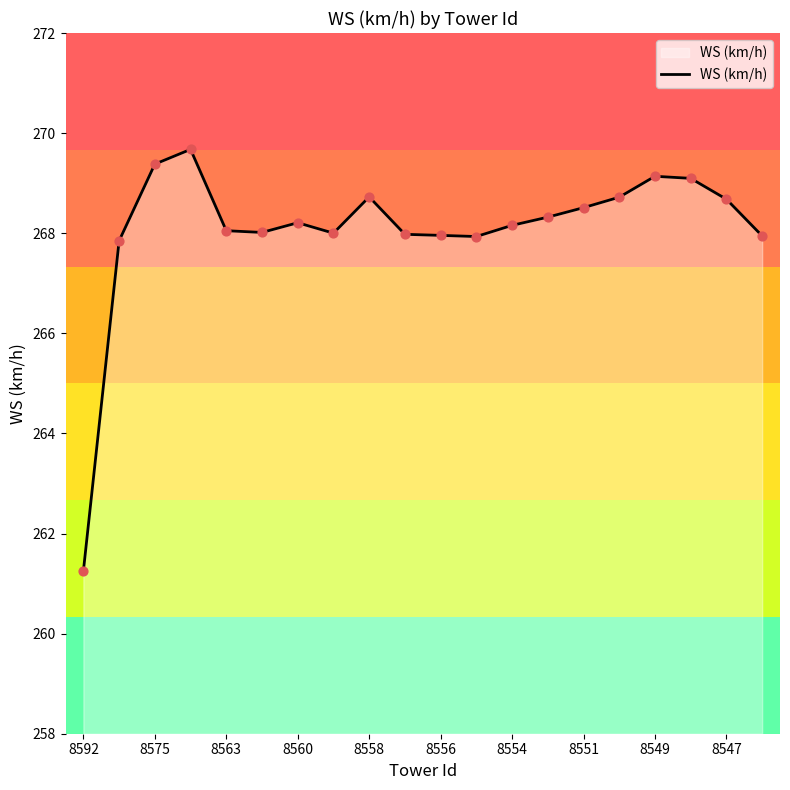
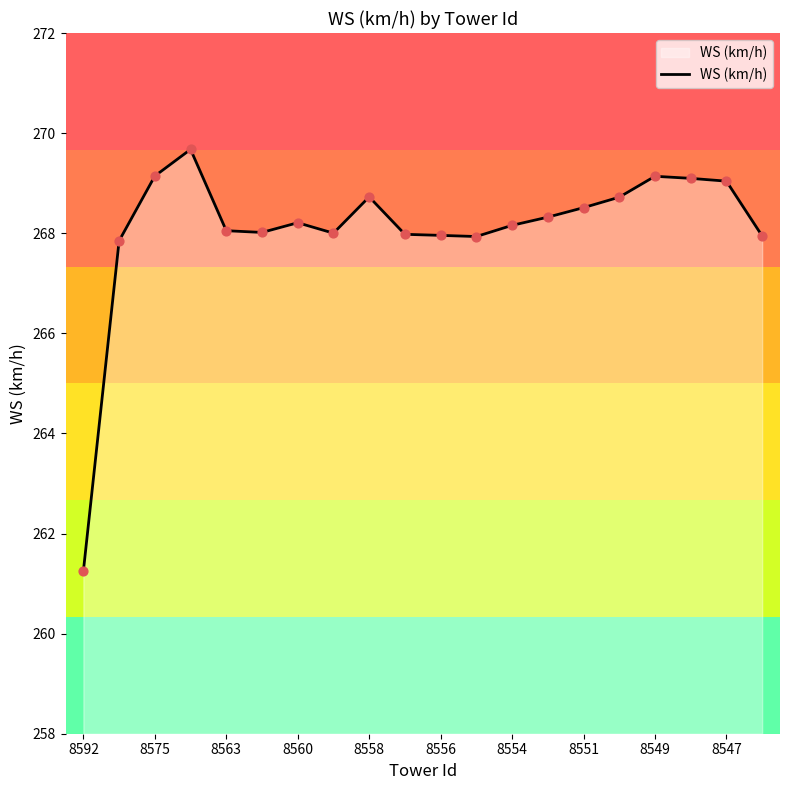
8575: 269.4 -> 269.1
8547: 268.7 -> 269.0
